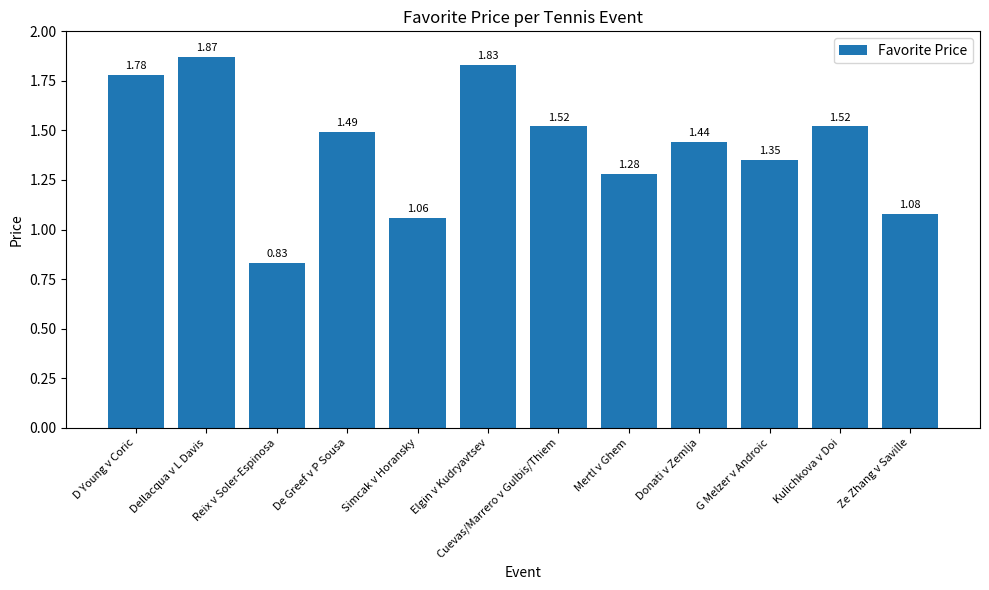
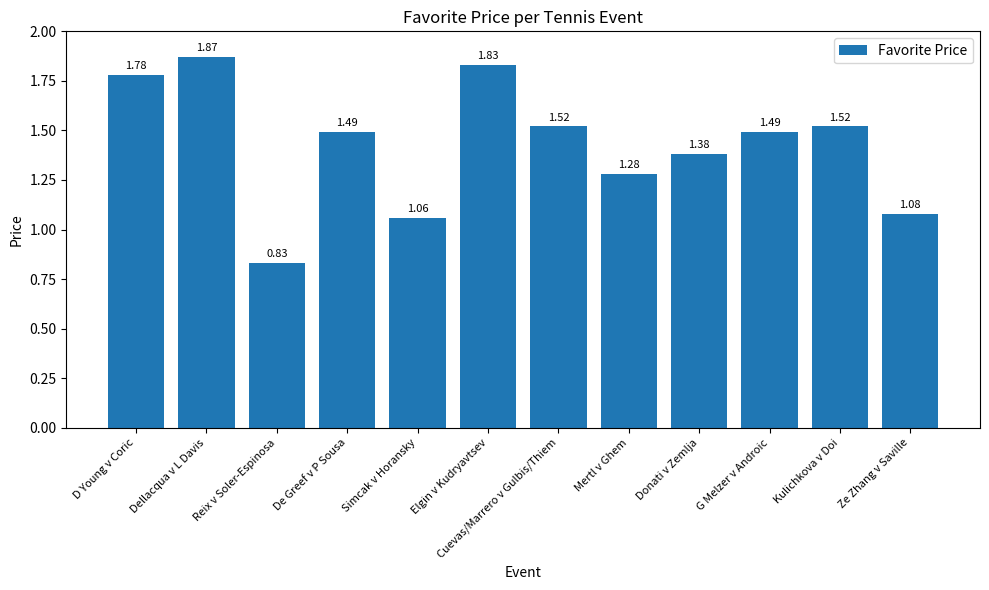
Donati v Zemlja: 1.44 -> 1.38
G Melzer v Androic: 1.35 -> 1.49
